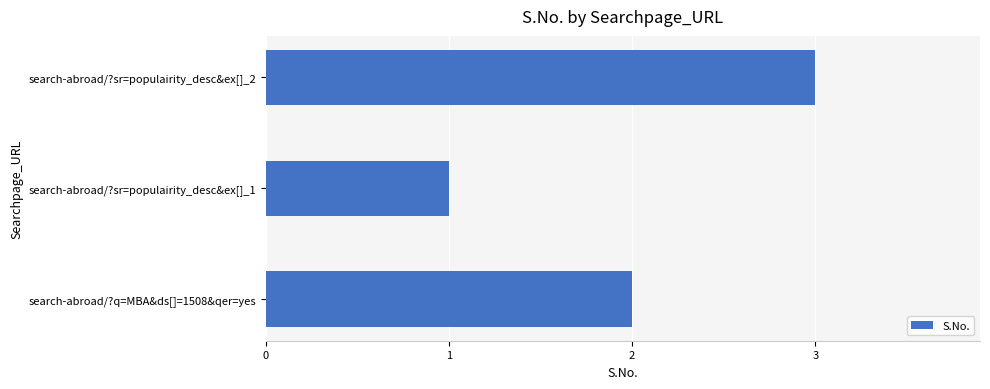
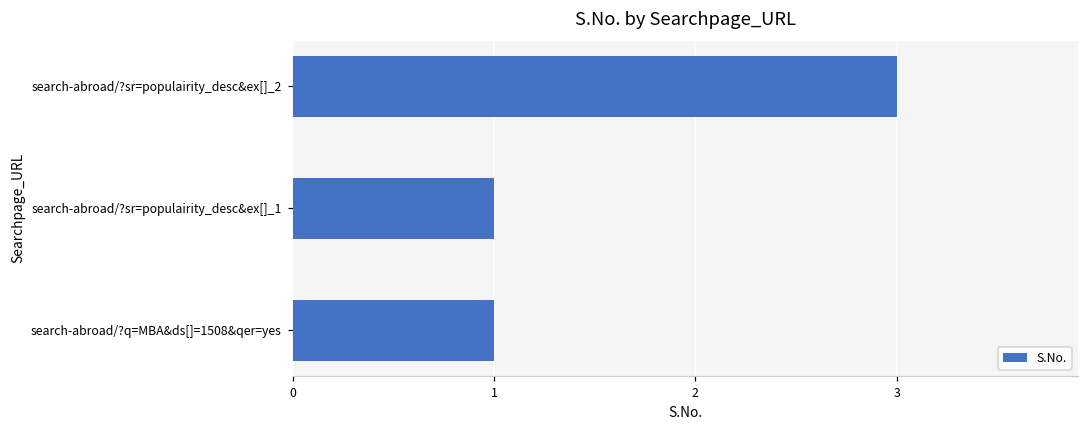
search-abroad/?q=MBA&ds[]=1508&qer=yes: 2 -> 1
